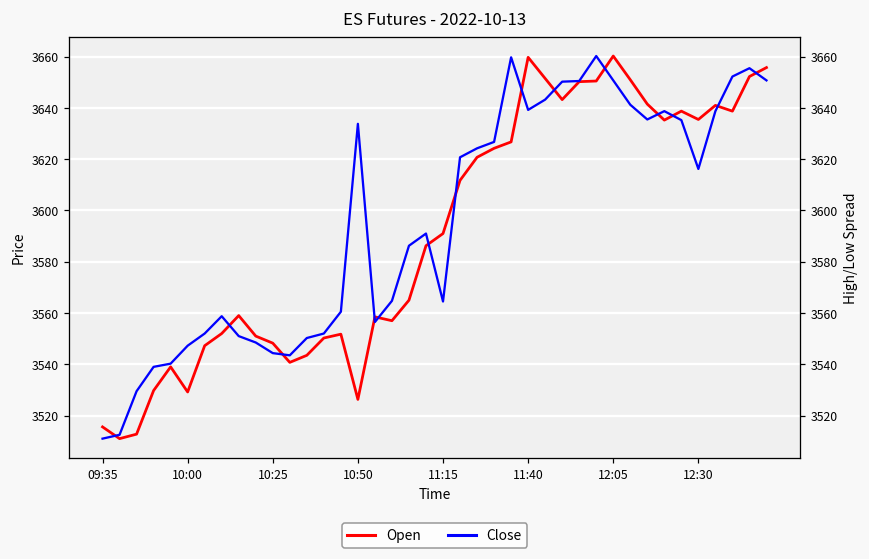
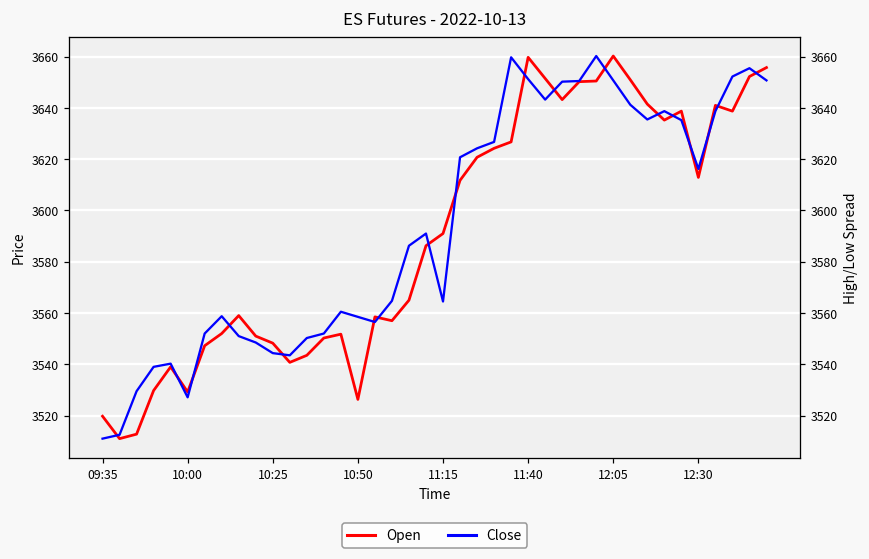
Open, 09:35: 3516 -> 3520
Close, 10:00: 3547 -> 3527
Close, 10:50: 3634 -> 3559
Close, 11:40: 3639 -> 3651
Open, 12:30: 3636 -> 3613
